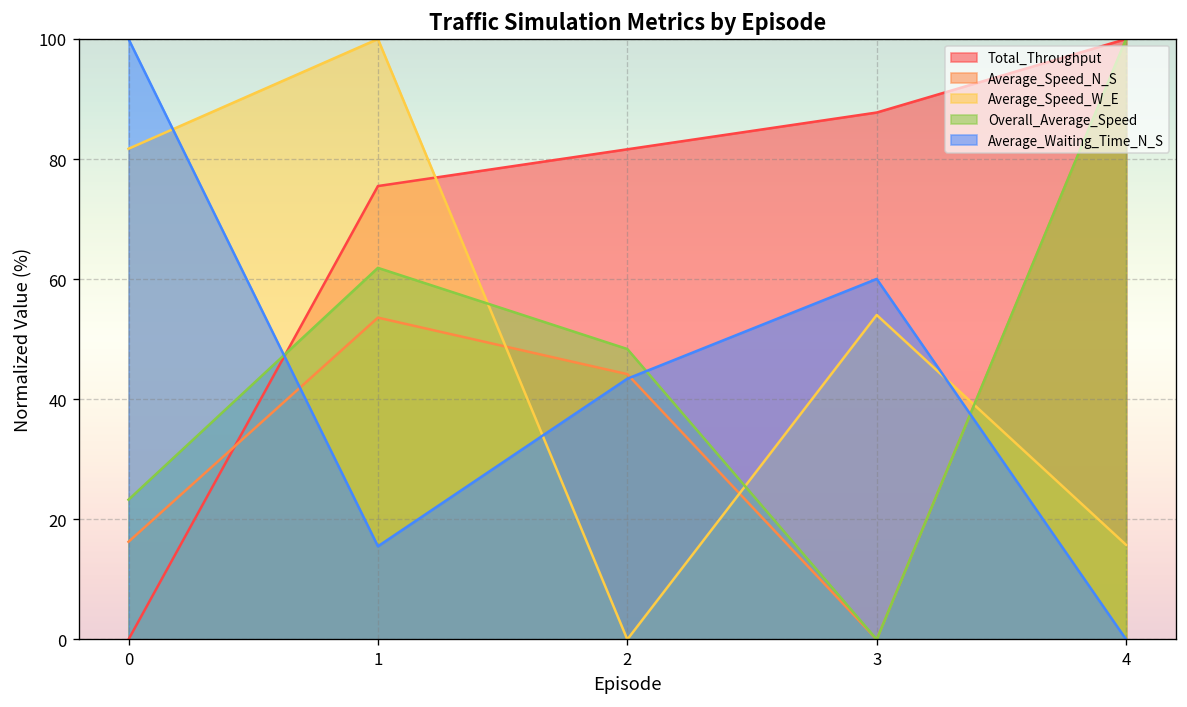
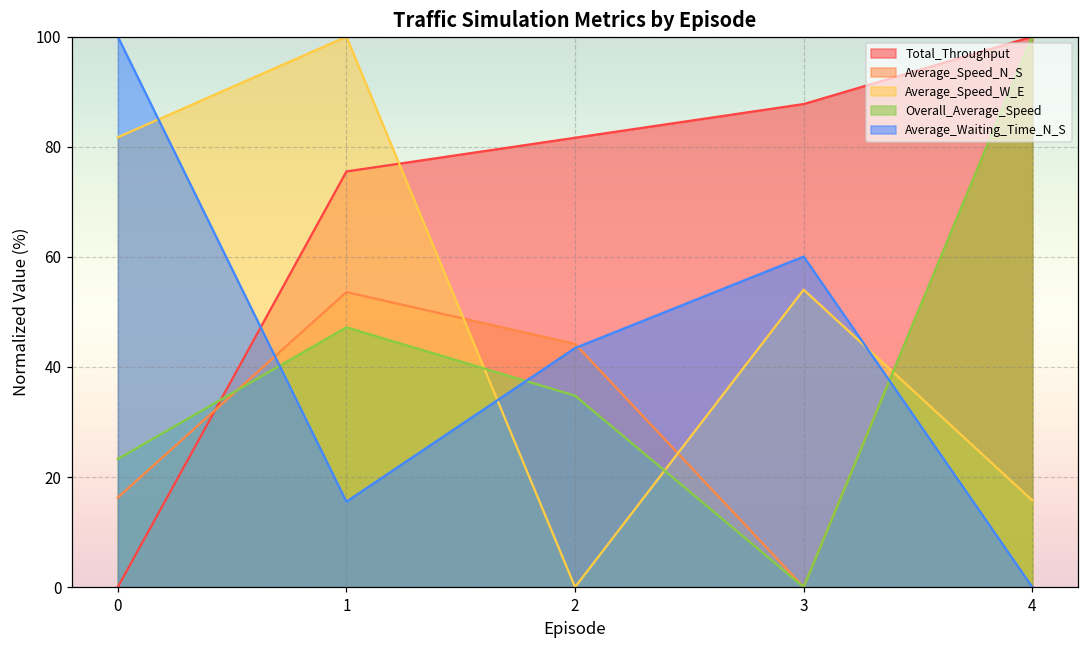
Overall_Average_Speed, 1: 62 -> 47
Overall_Average_Speed, 2: 48 -> 35
